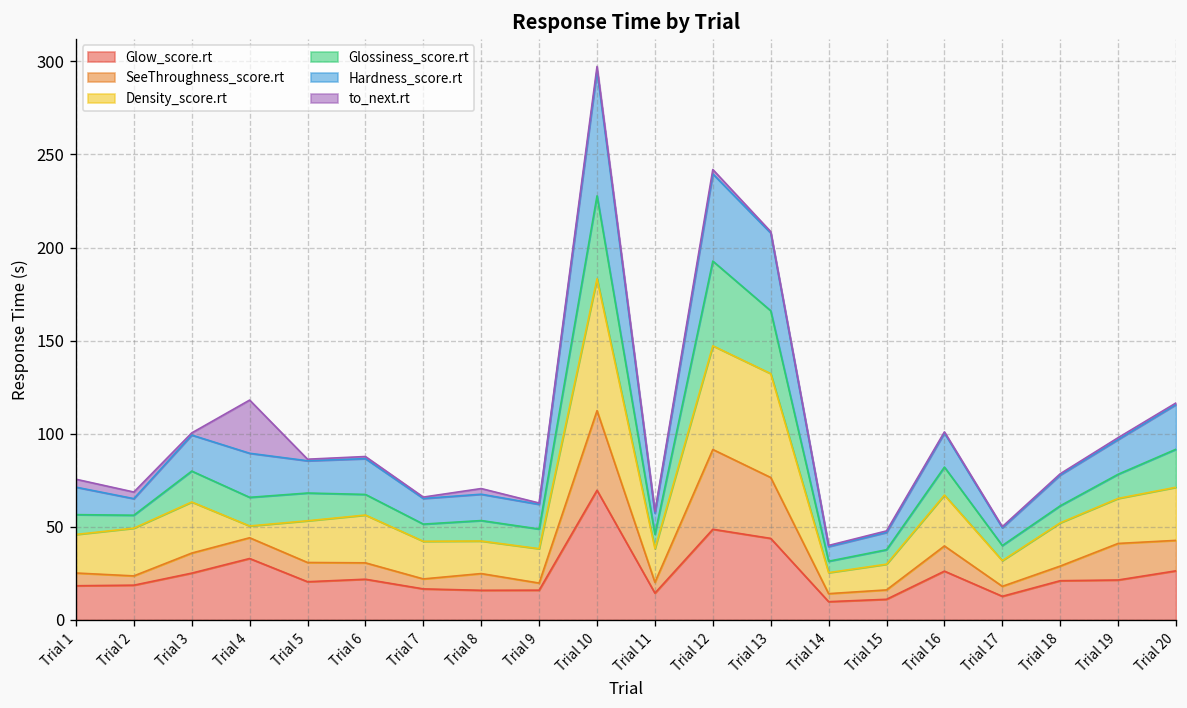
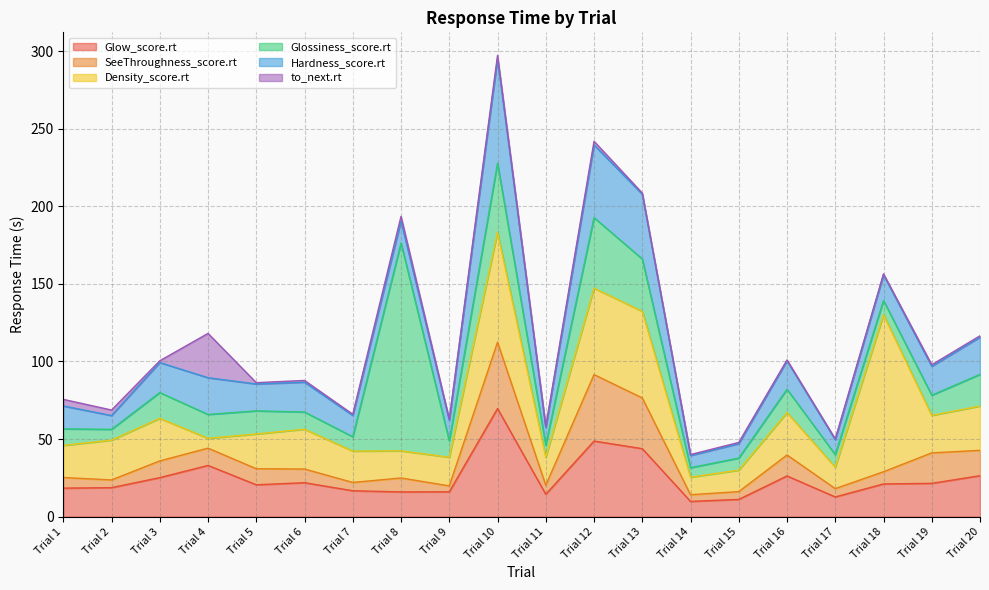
Glossiness_score.rt, Trial 8: 11 -> 134
Density_score.rt, Trial 18: 23 -> 101
